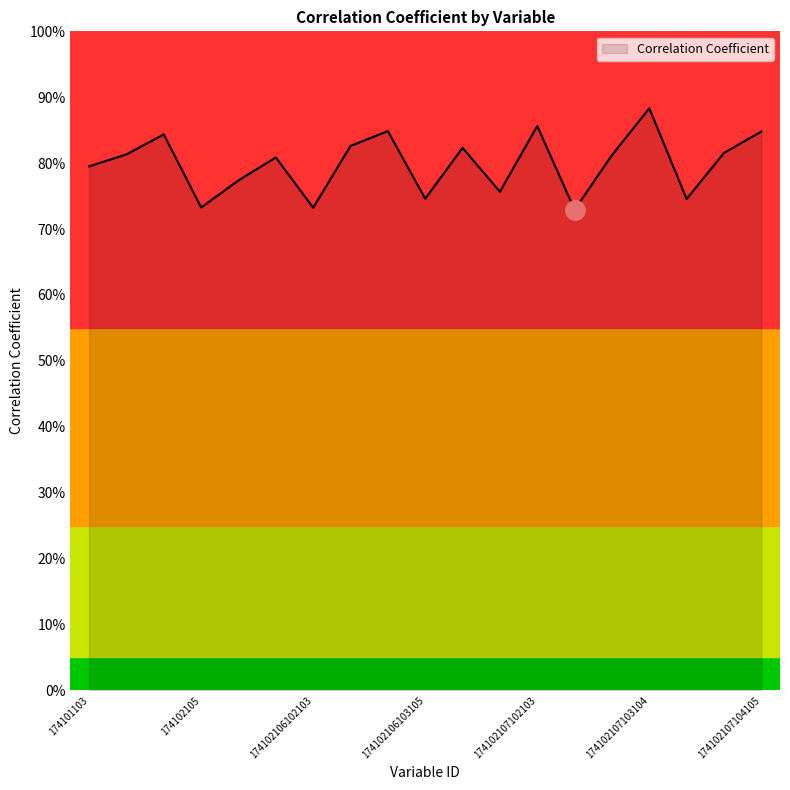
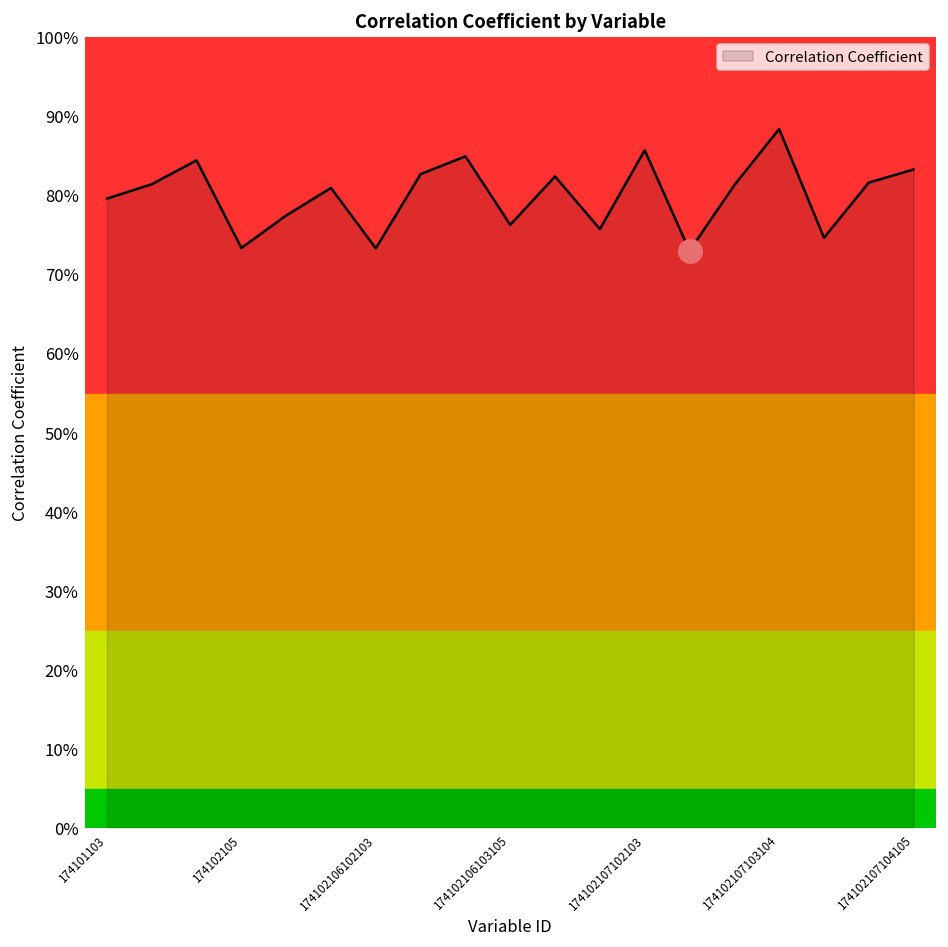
Correlation Coefficient, 174102106103105: 75% -> 76%
Correlation Coefficient, 174102107104105: 85% -> 83%
